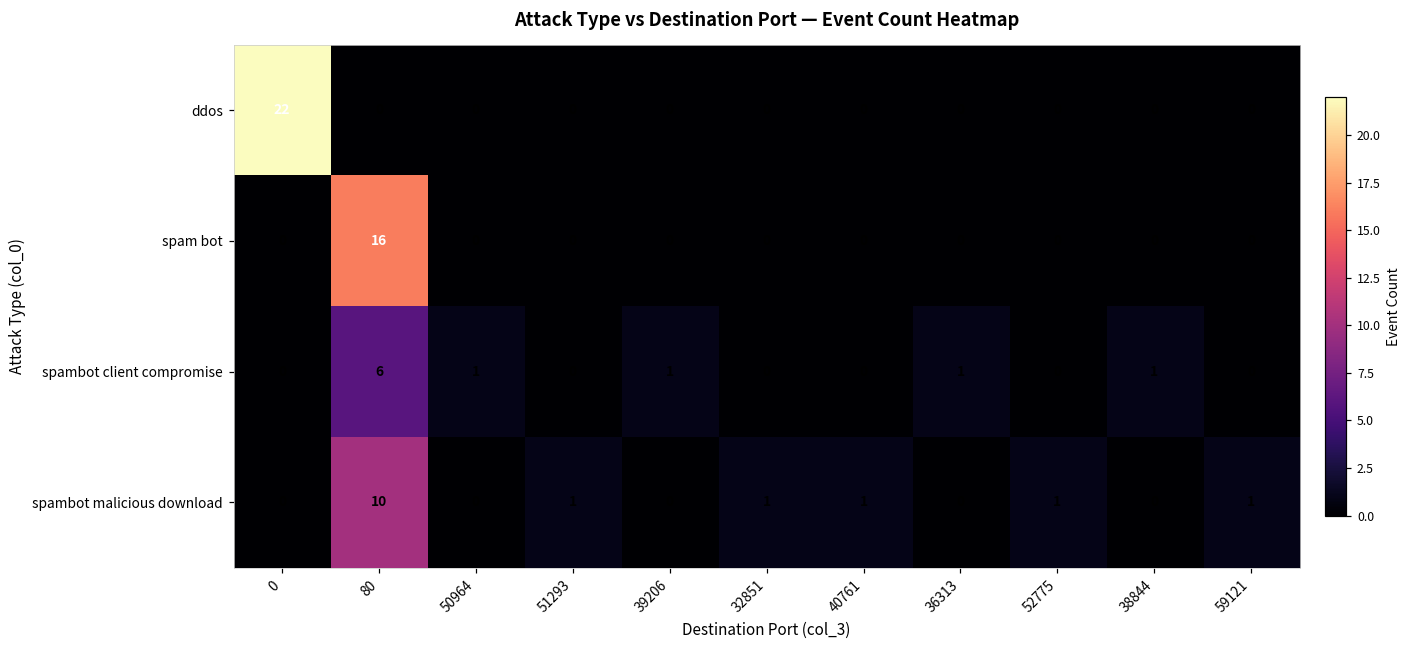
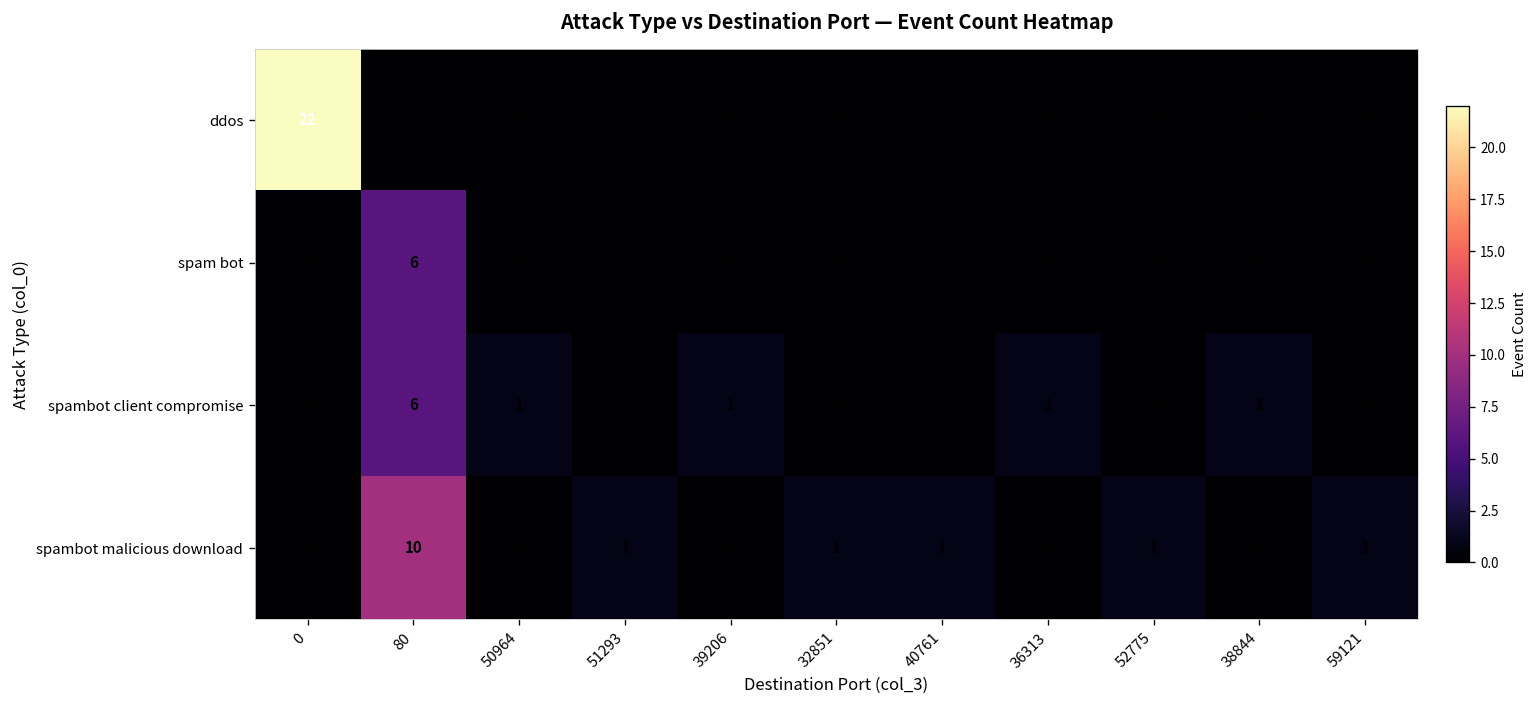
spam bot, 80: 16 -> 6
